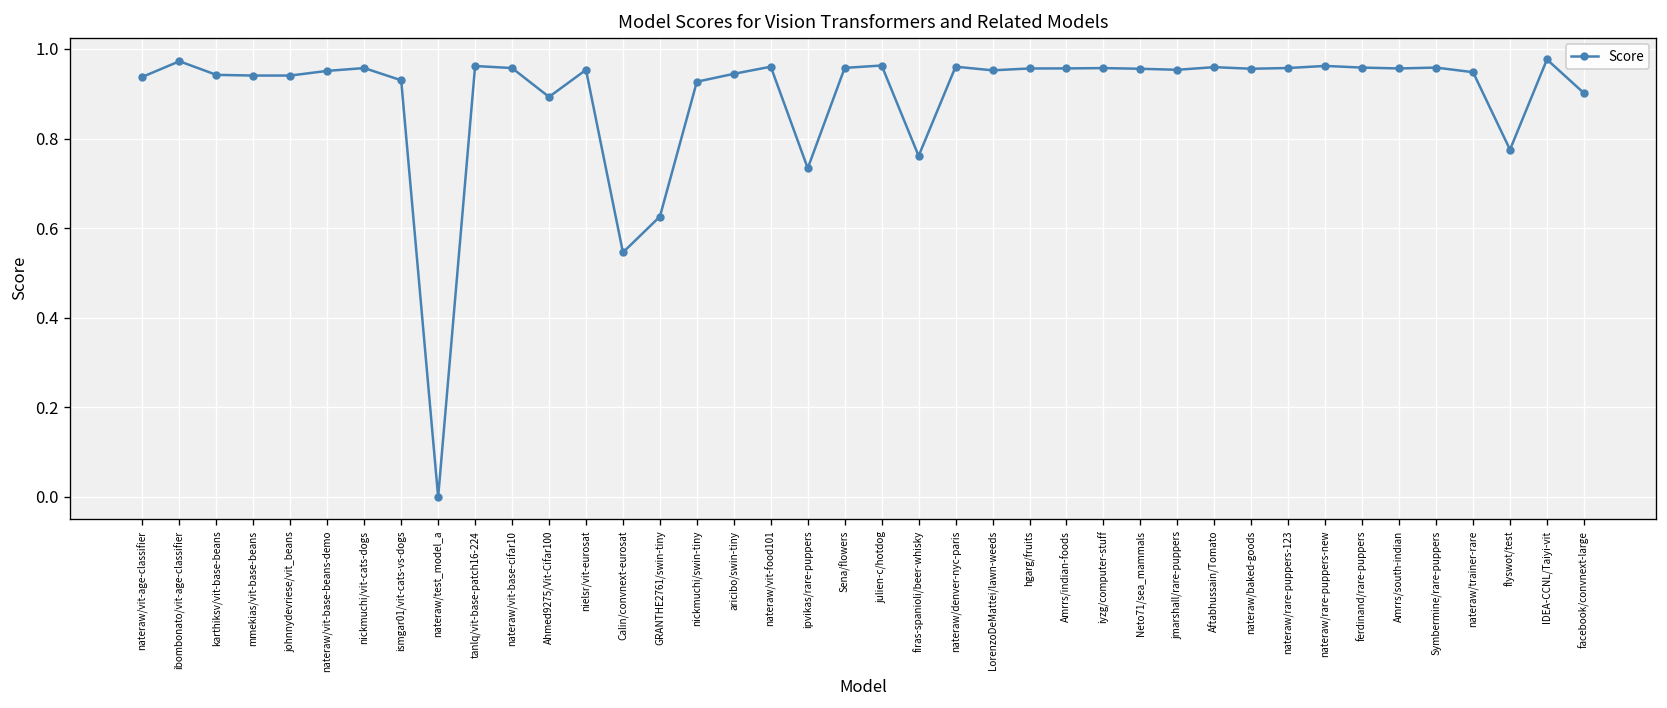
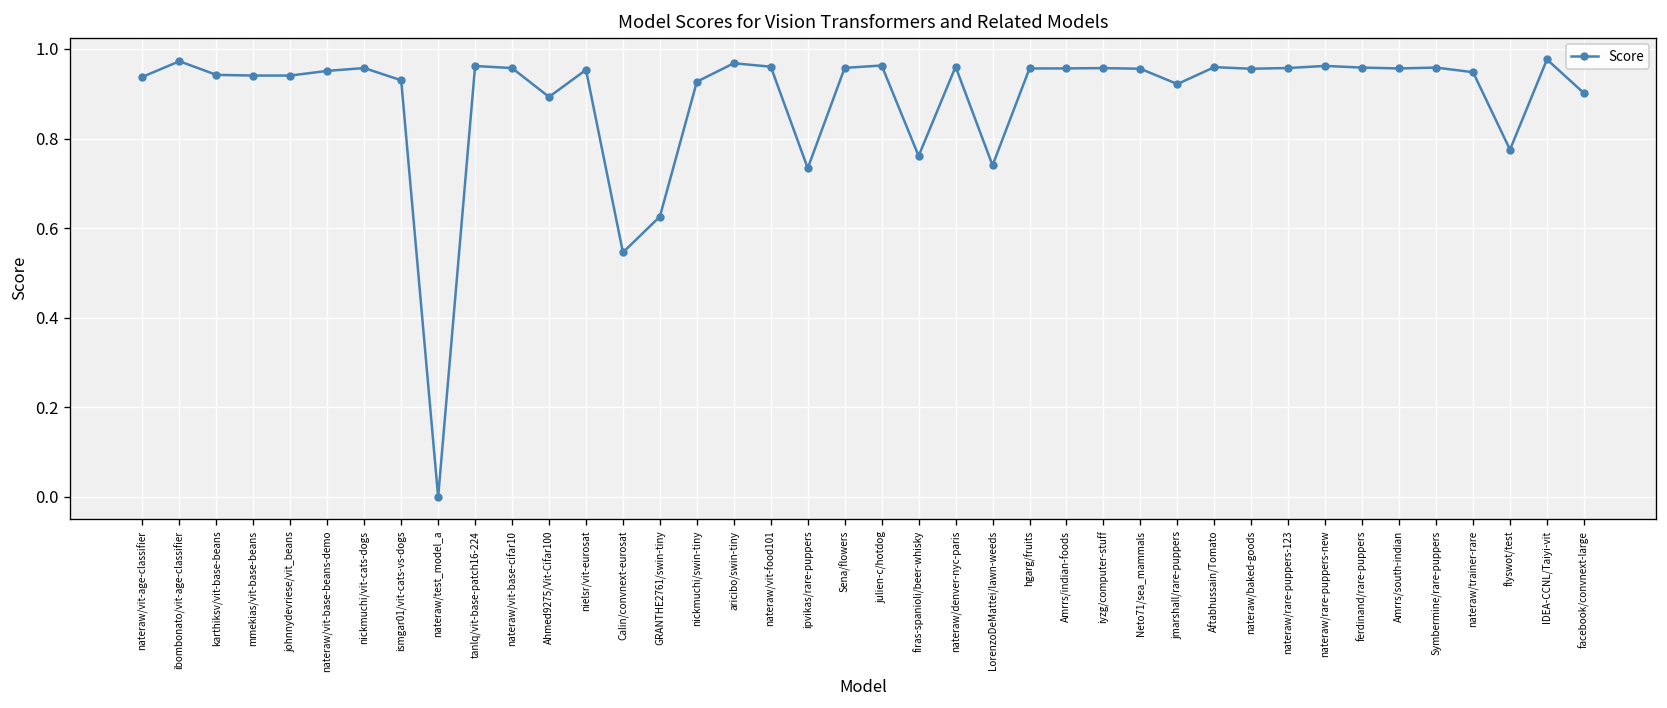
aricibo/swin-tiny: 0.94 -> 0.97
LorenzoDeMattei/lawn-weeds: 0.95 -> 0.74
jmarshall/rare-puppers: 0.95 -> 0.92
